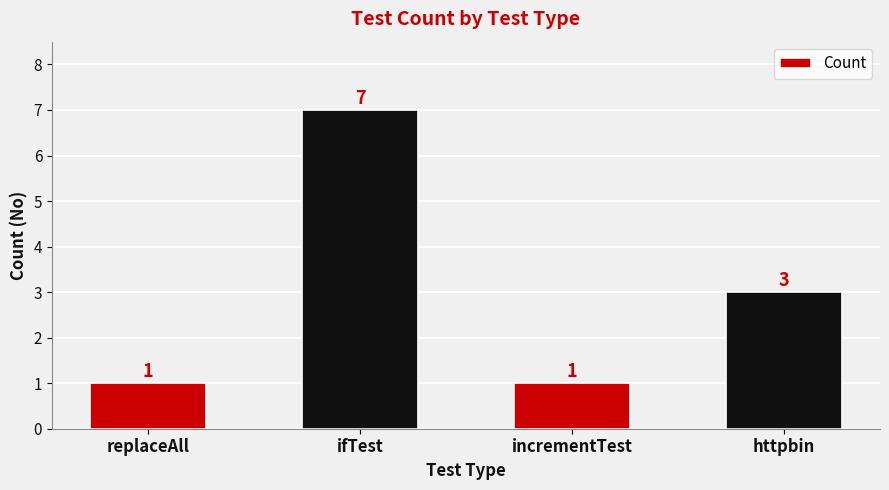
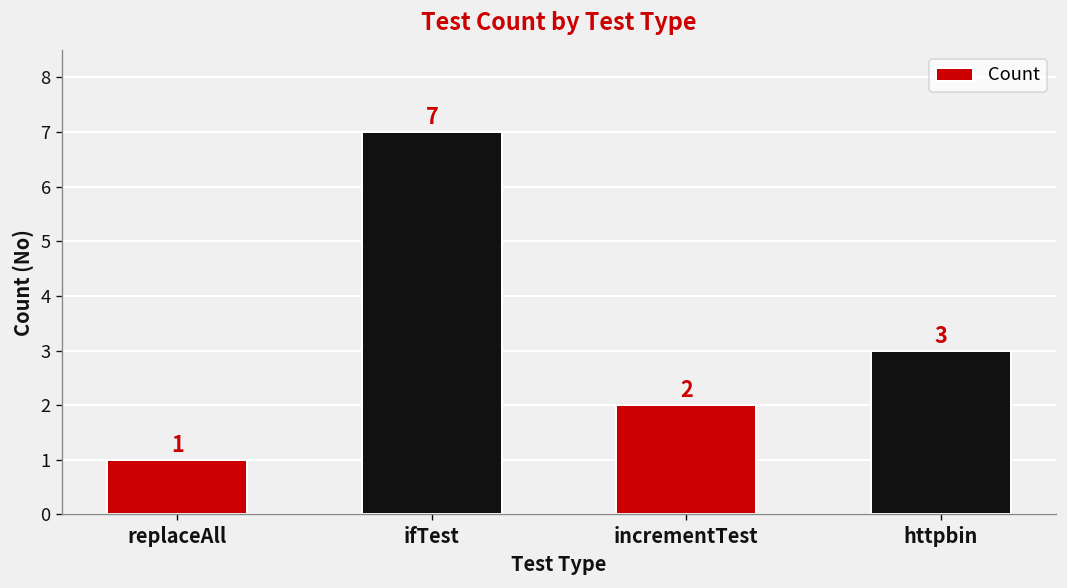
incrementTest: 1 -> 2
